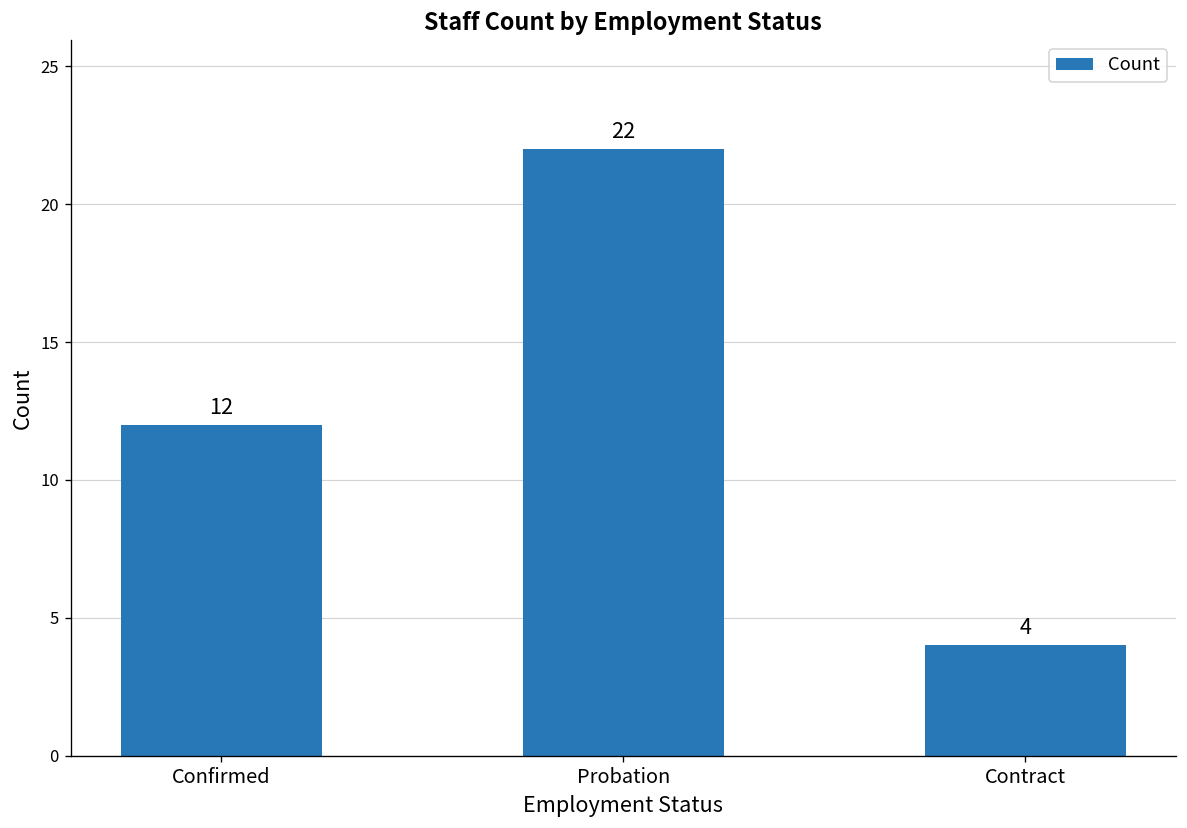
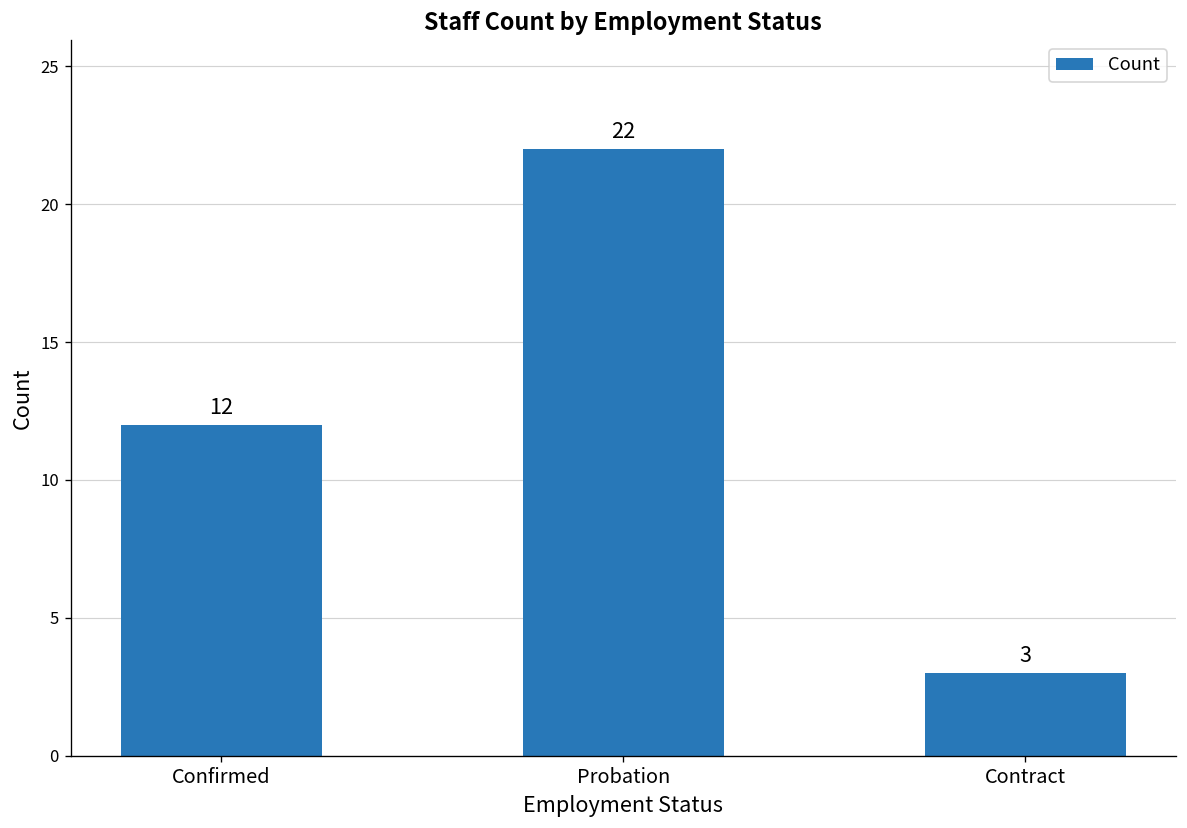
Contract: 4 -> 3
